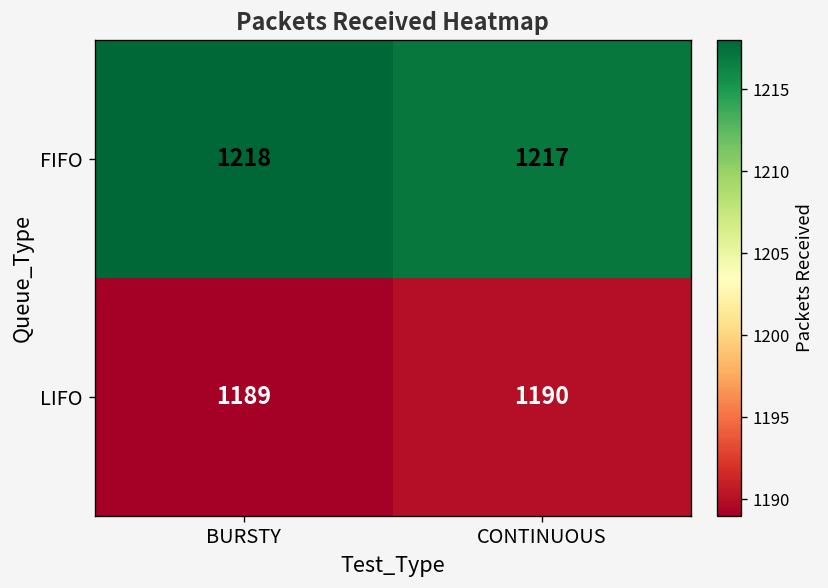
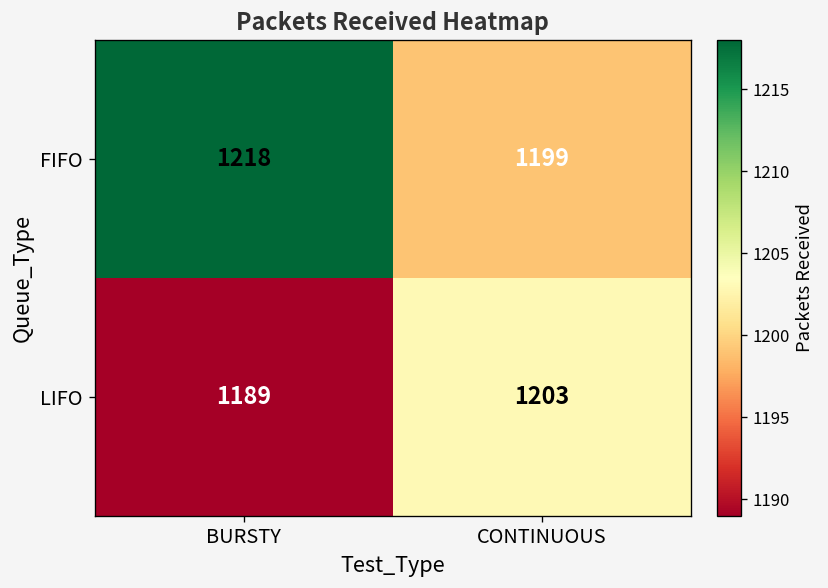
FIFO, CONTINUOUS: 1217 -> 1199
LIFO, CONTINUOUS: 1190 -> 1203
